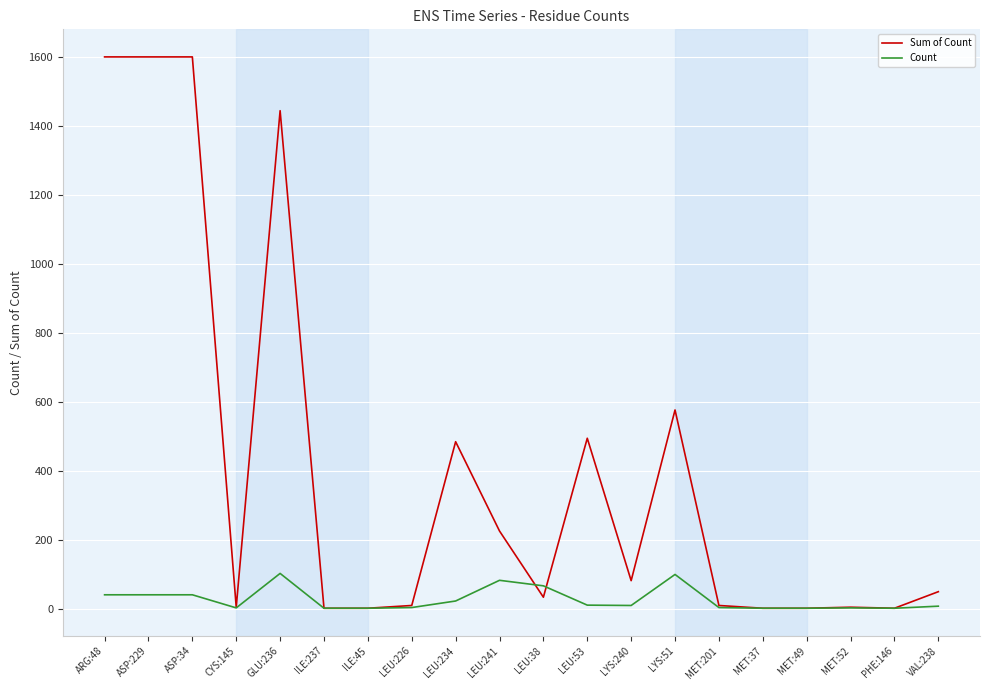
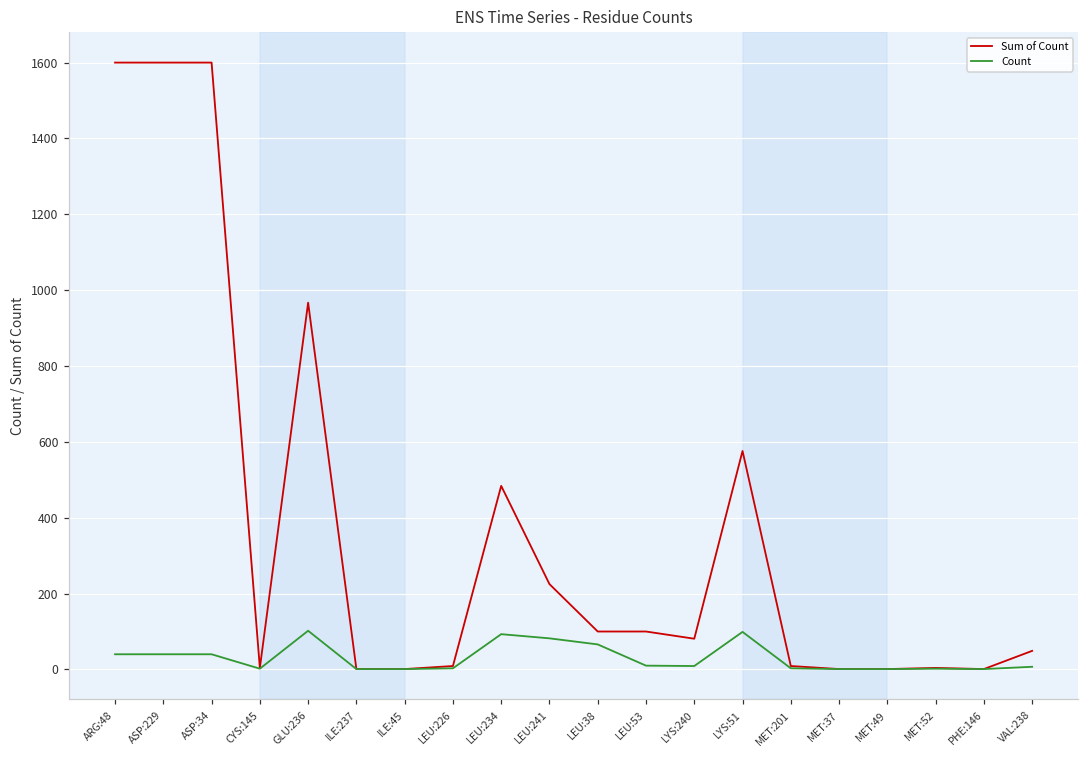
Sum of Count, GLU:236: 1440 -> 970
Count, LEU:234: 20 -> 90
Sum of Count, LEU:38: 30 -> 100
Sum of Count, LEU:53: 490 -> 100
